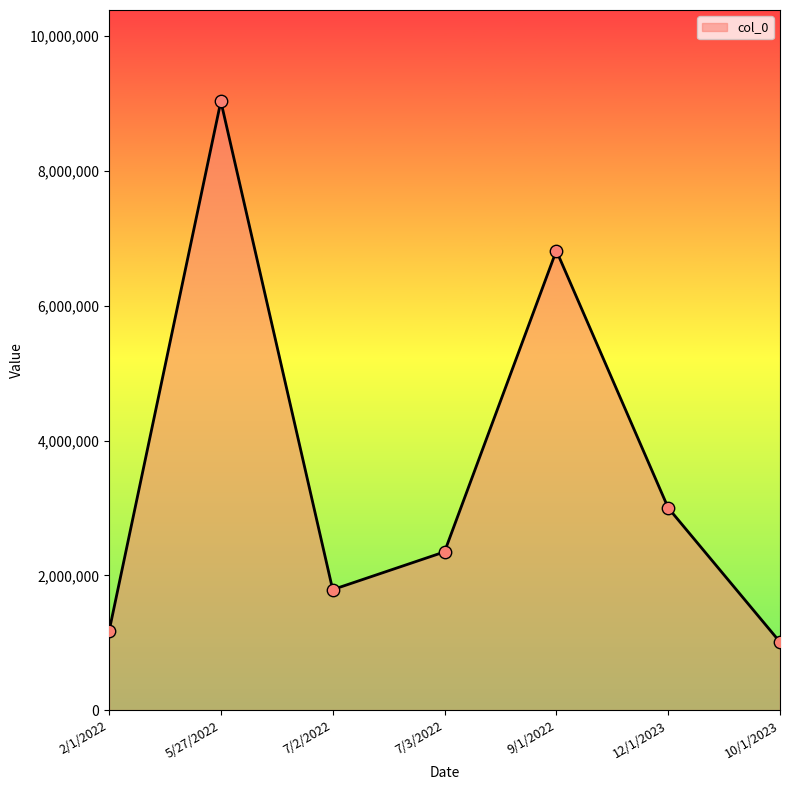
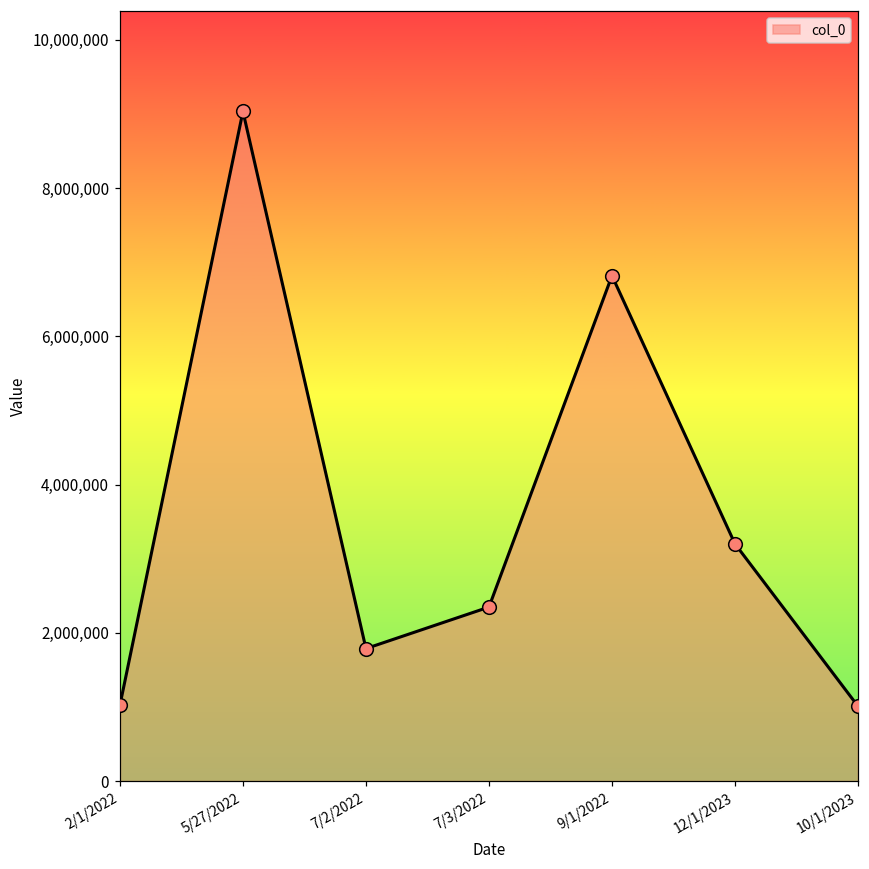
2/1/2022: 1,200,000 -> 1,000,000
12/1/2023: 3,000,000 -> 3,200,000
